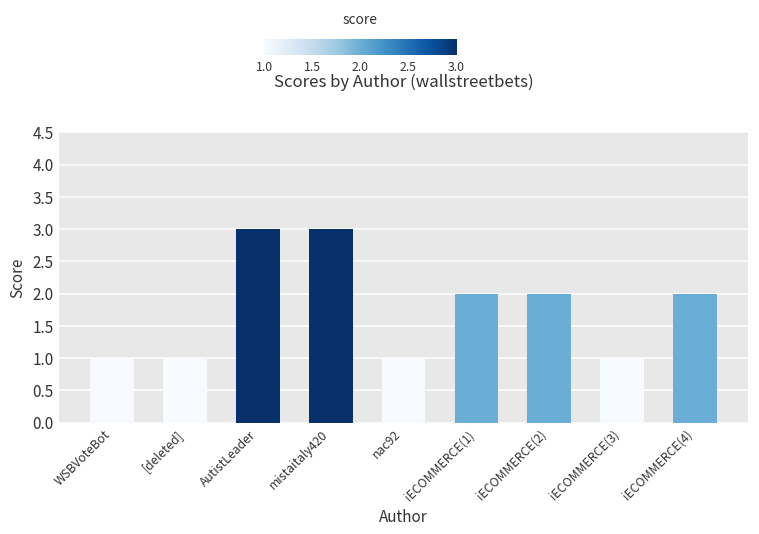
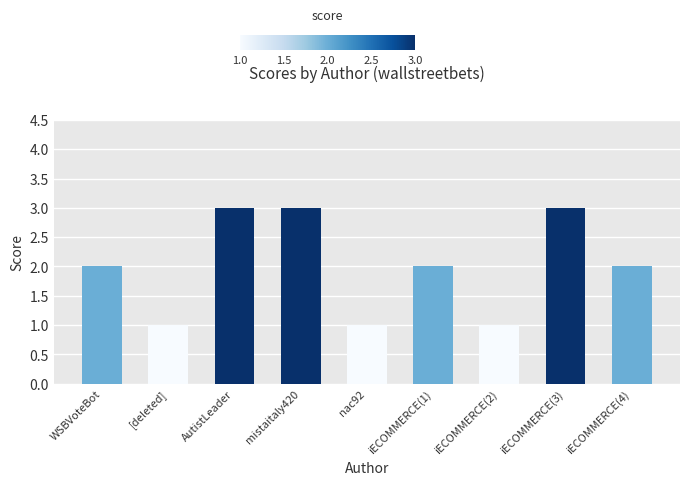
WSBVoteBot: 1 -> 2
iECOMMERCE(2): 2 -> 1
iECOMMERCE(3): 1 -> 3
